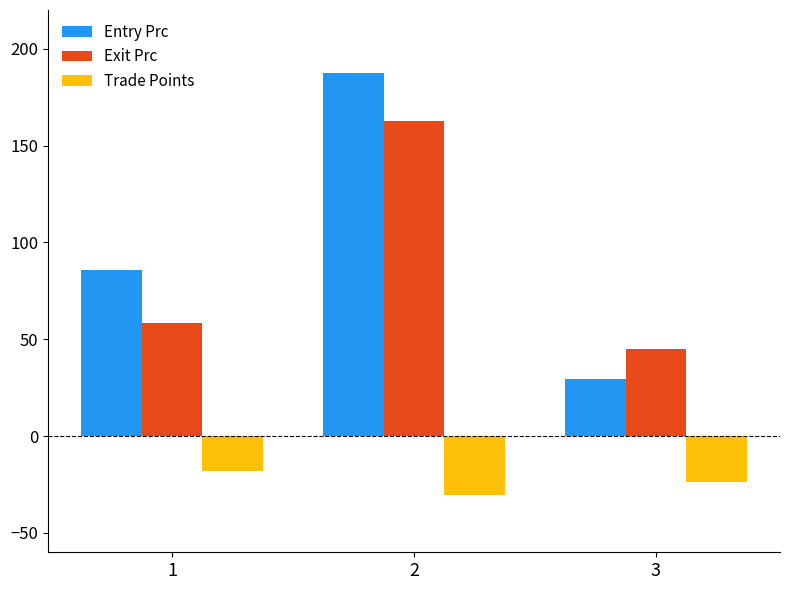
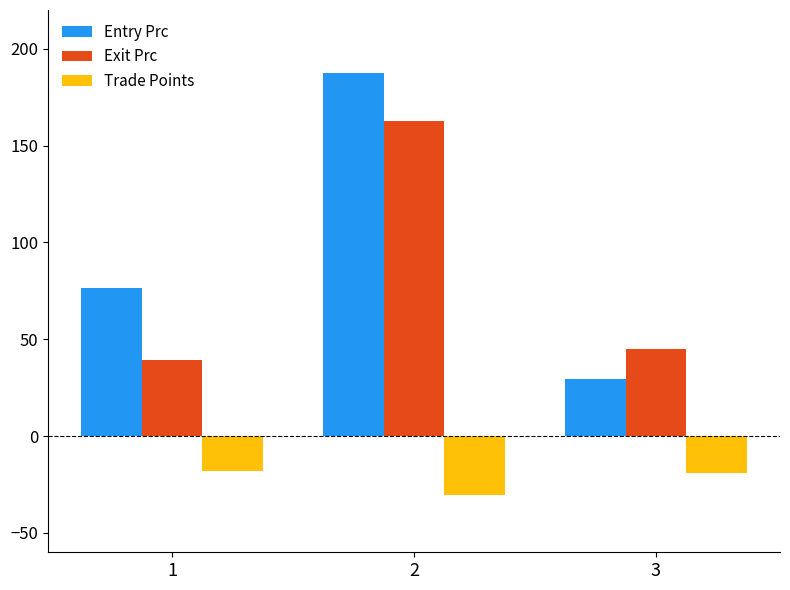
Entry Prc, 1: 86 -> 77
Exit Prc, 1: 59 -> 39
Trade Points, 3: -24 -> -19
